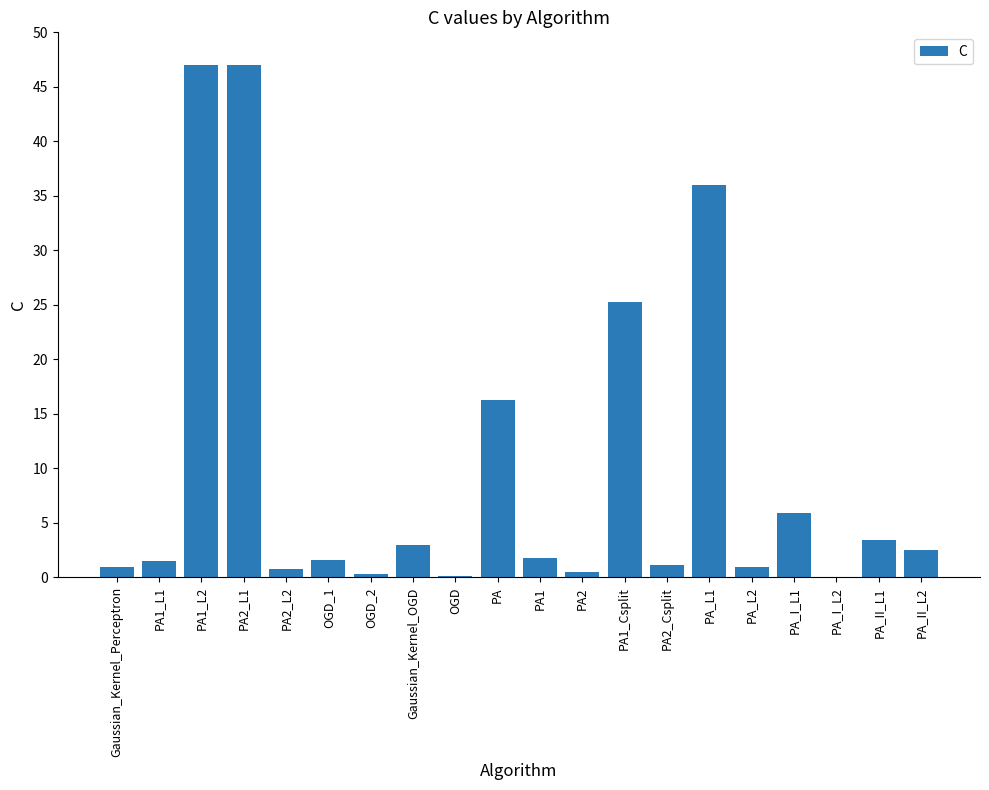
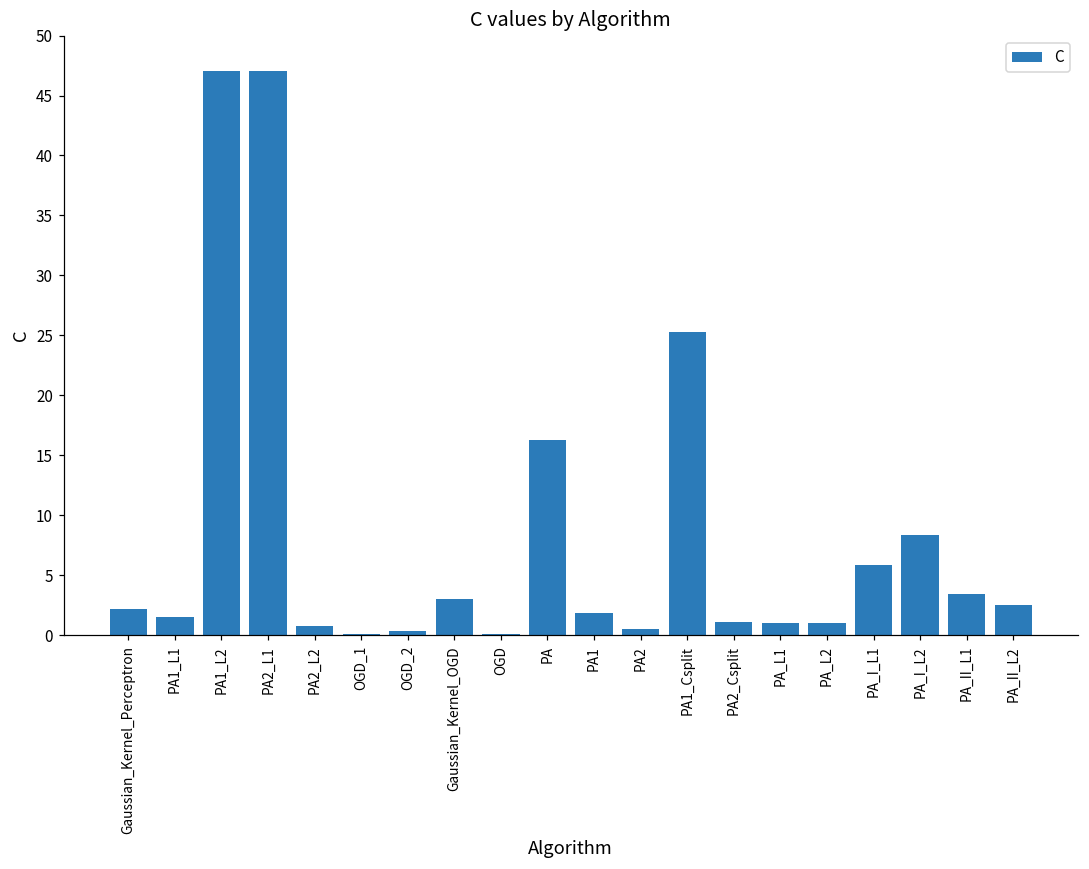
Gaussian_Kernel_Perceptron: 1.0 -> 2.2
OGD_1: 1.6 -> 0.1
PA_L1: 36 -> 1
PA_I_L2: 0.1 -> 8.3
